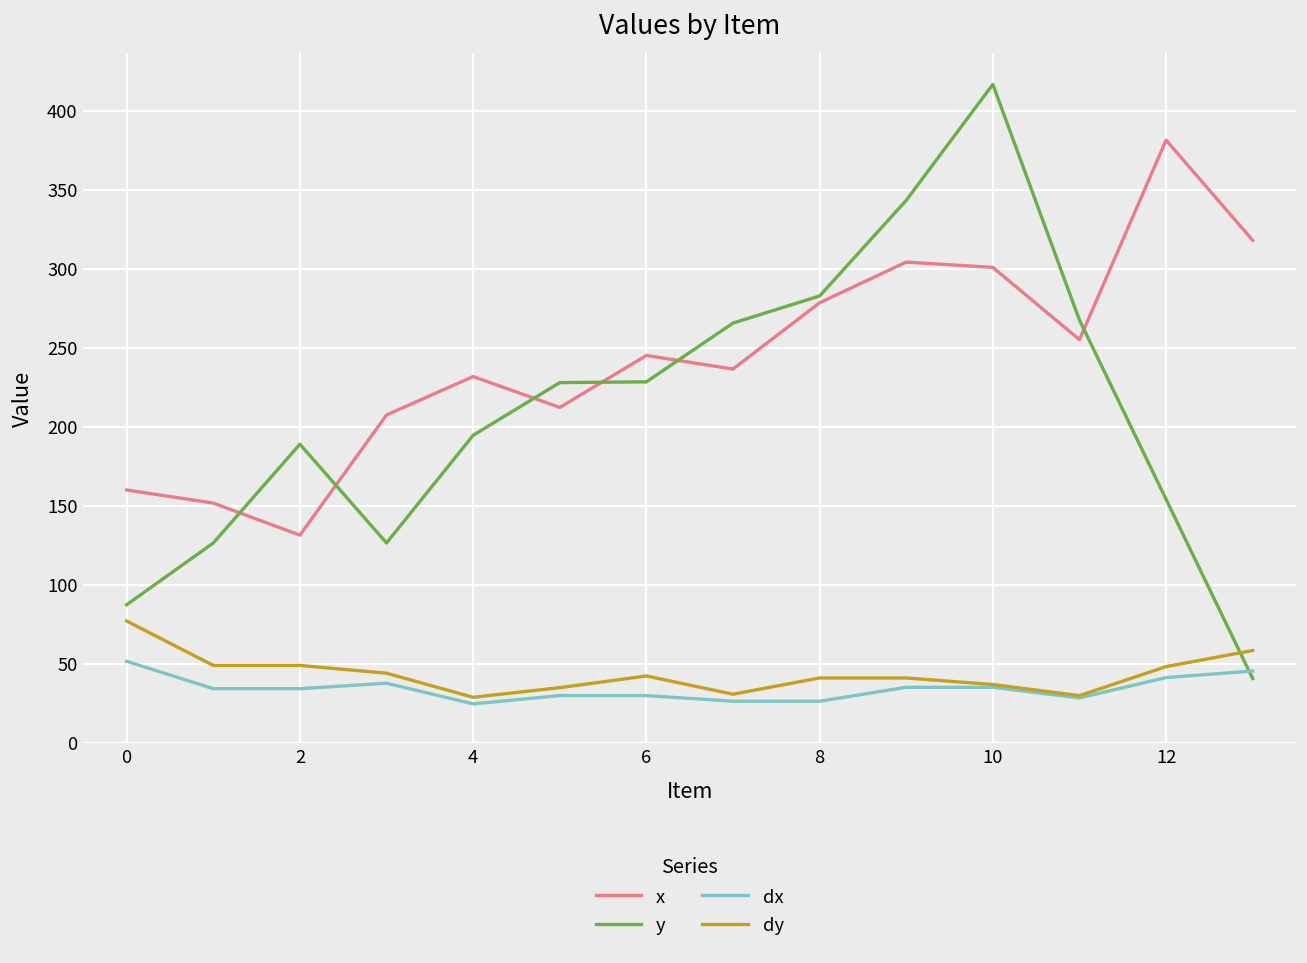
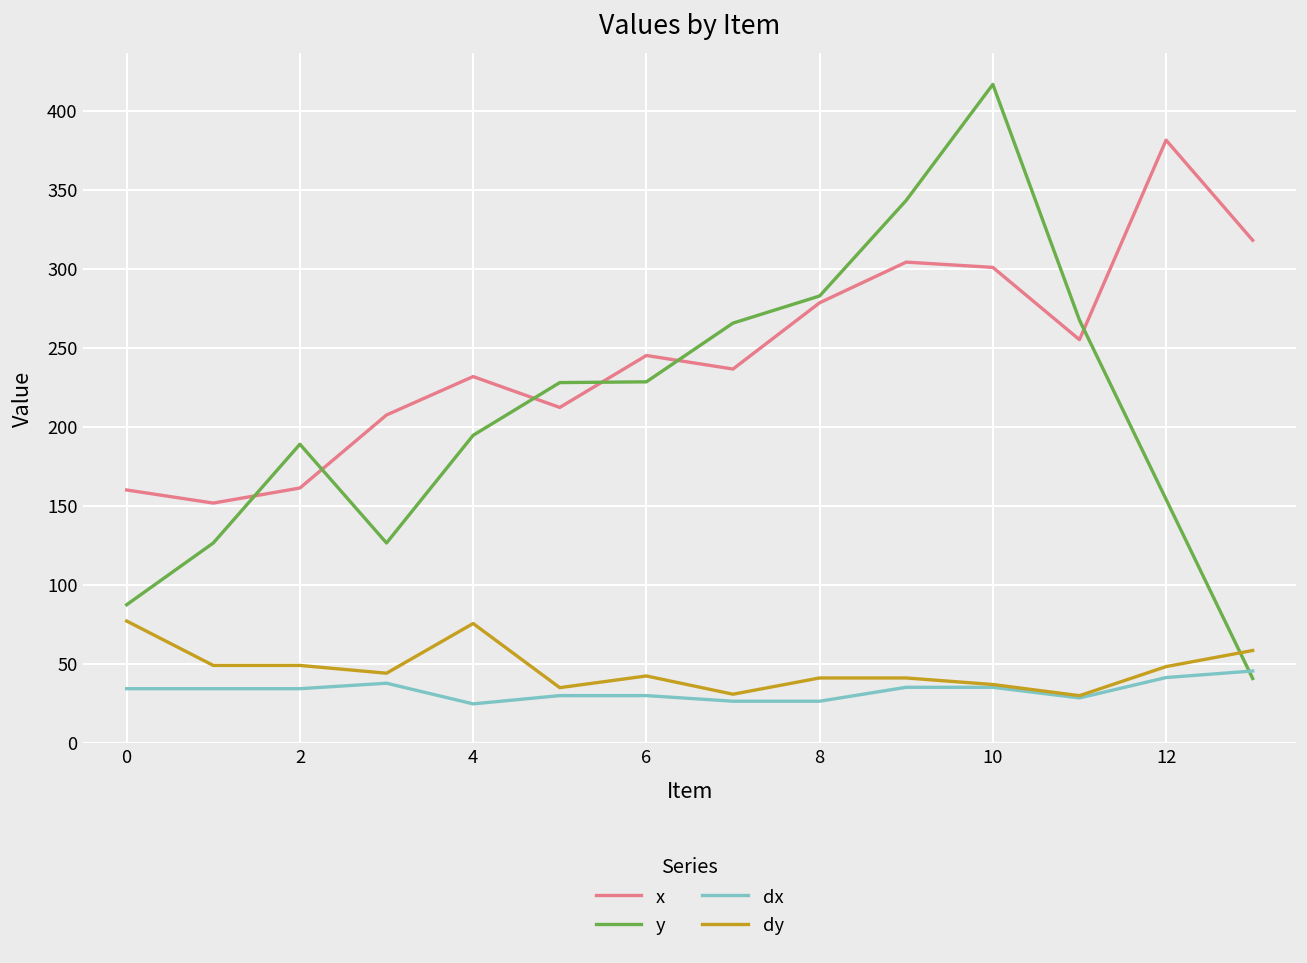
dx, 0: 52 -> 35
x, 2: 132 -> 161
dy, 4: 29 -> 76
